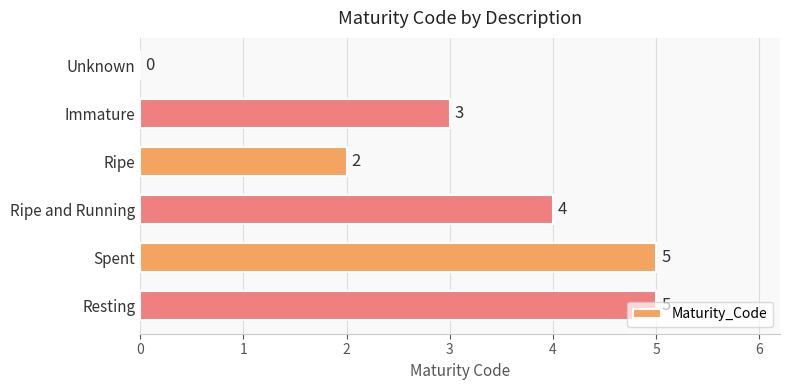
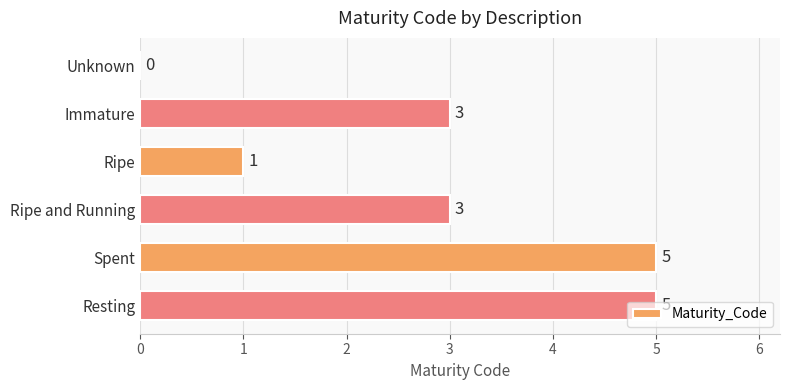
Ripe: 2 -> 1
Ripe and Running: 4 -> 3
